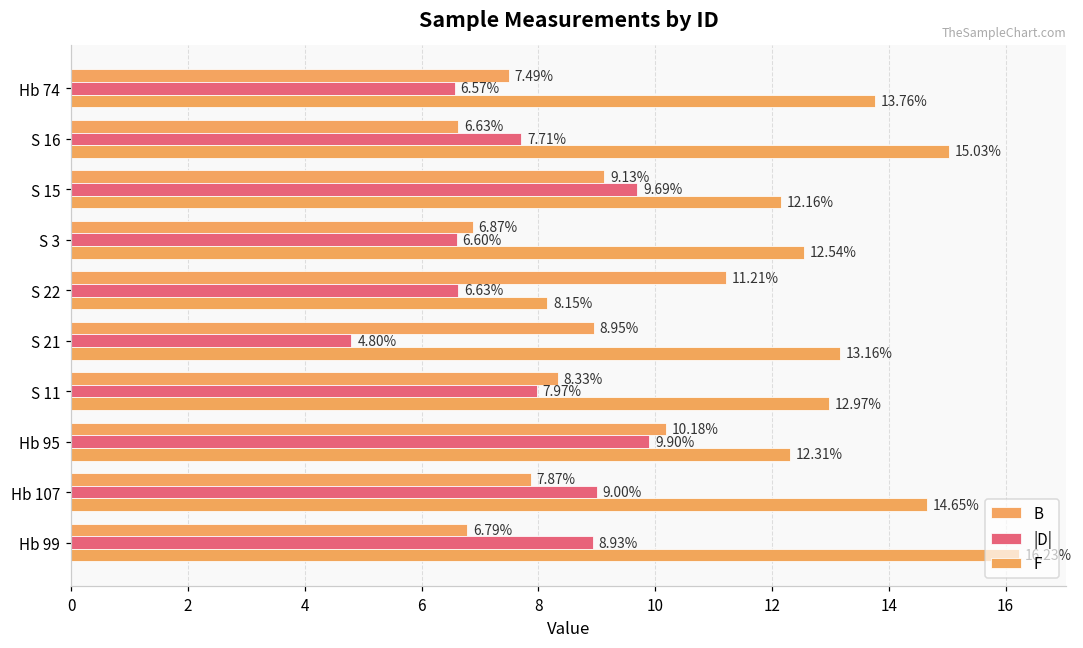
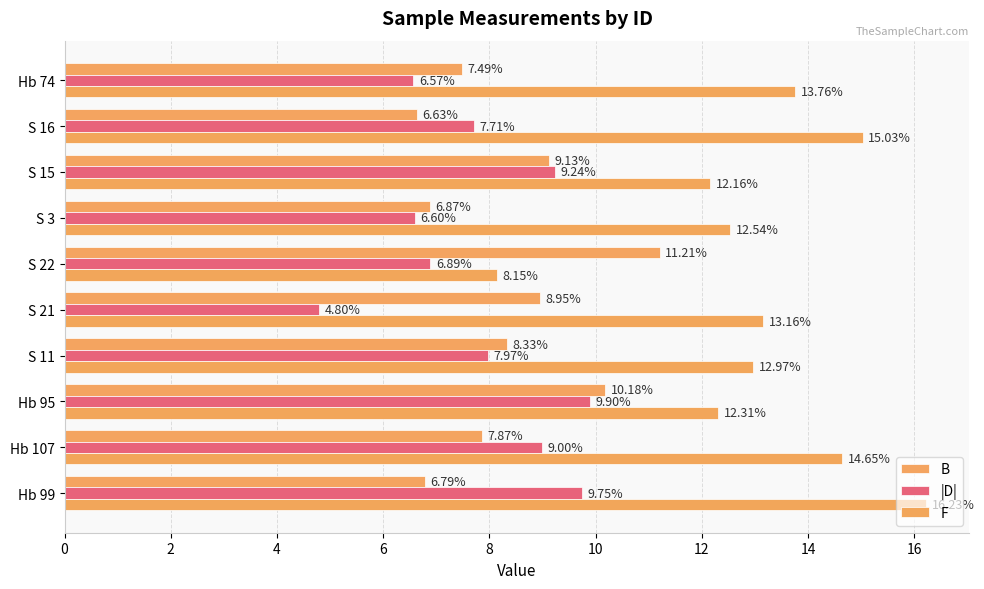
|D|, S 15: 9.69% -> 9.24%
|D|, S 22: 6.63% -> 6.89%
|D|, Hb 99: 8.93% -> 9.75%
